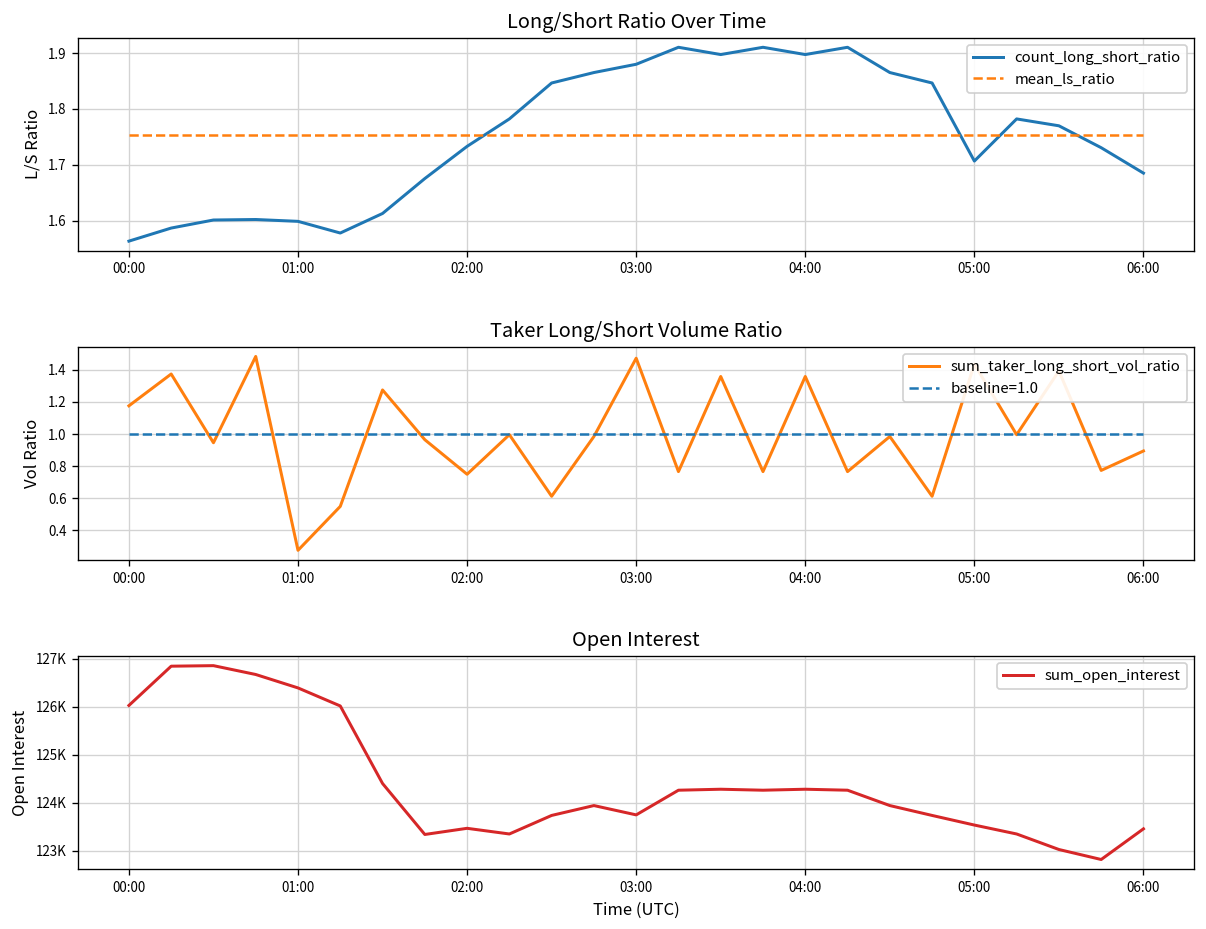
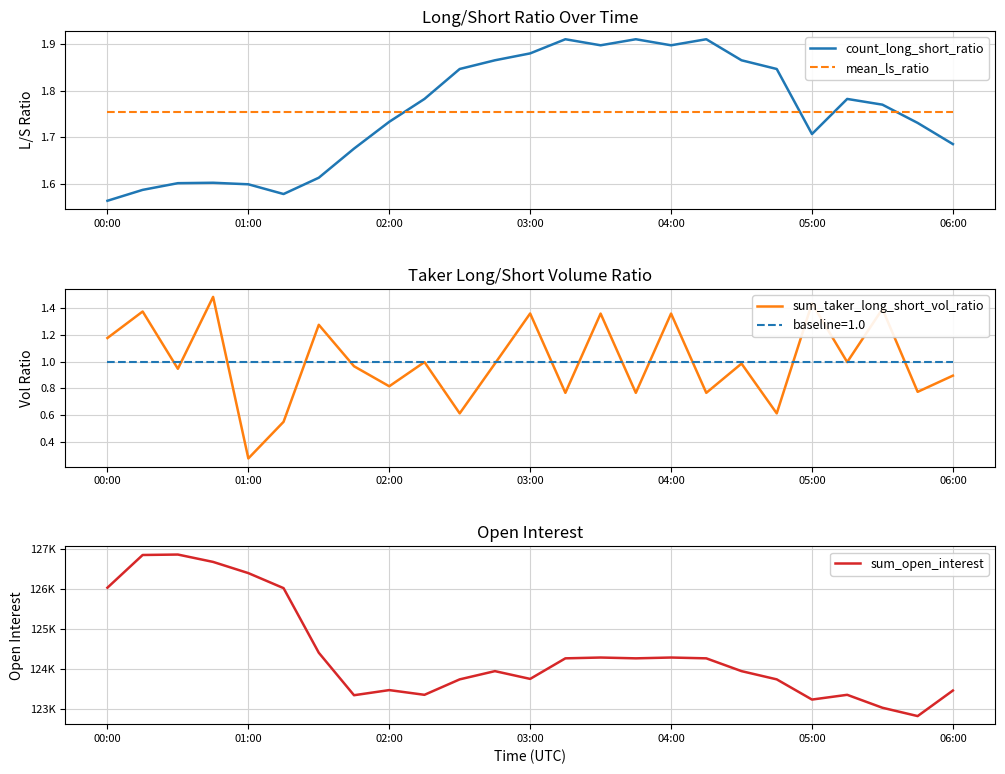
Taker Long/Short Volume Ratio, sum_taker_long_short_vol_ratio, 02:00: 0.75 -> 0.81
Taker Long/Short Volume Ratio, sum_taker_long_short_vol_ratio, 03:00: 1.47 -> 1.36
Open Interest, 05:00: 123500 -> 123200
